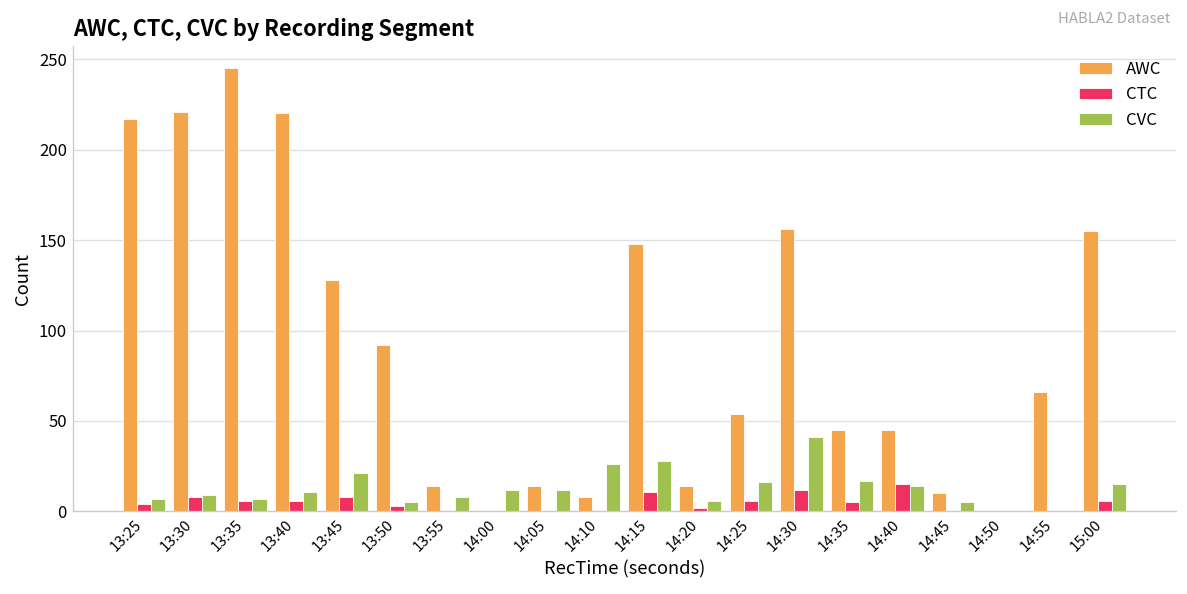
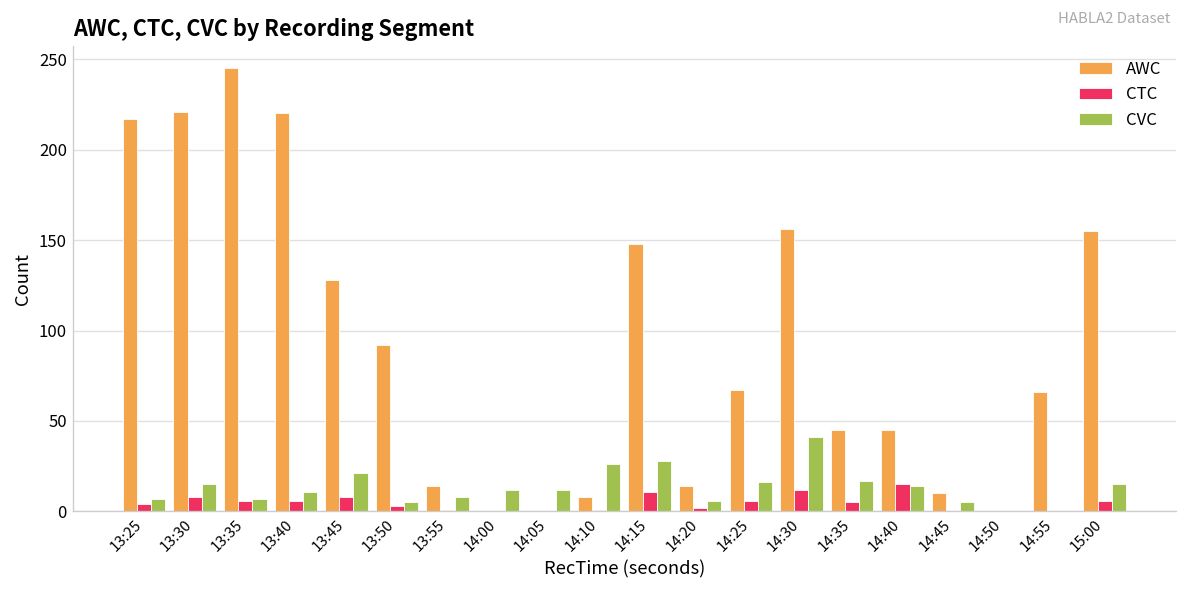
CVC, 13:30: 9 -> 15
AWC, 14:05: 14 -> 0
AWC, 14:25: 54 -> 67
